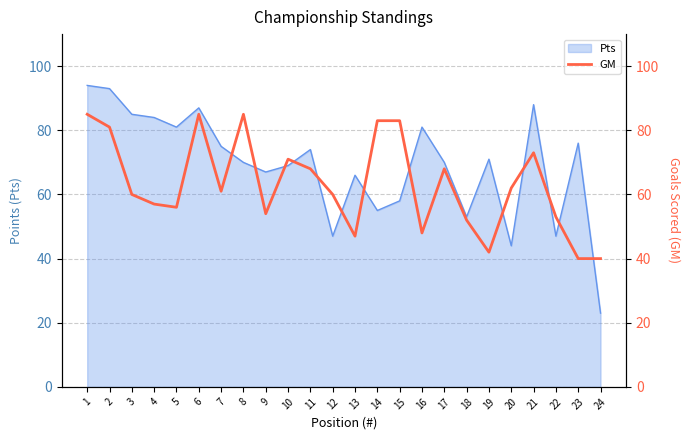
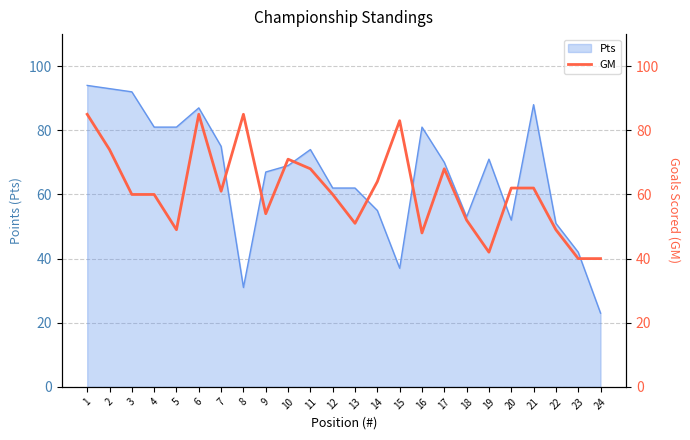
Pts, 3: 85 -> 92
Pts, 4: 84 -> 81
Pts, 8: 70 -> 31
Pts, 12: 47 -> 62
Pts, 13: 66 -> 62
Pts, 15: 58 -> 37
Pts, 20: 44 -> 52
Pts, 22: 47 -> 51
Pts, 23: 76 -> 42
GM, 2: 81 -> 74
GM, 4: 57 -> 60
GM, 5: 56 -> 49
GM, 13: 47 -> 51
GM, 14: 83 -> 64
GM, 21: 73 -> 62
GM, 22: 53 -> 49
